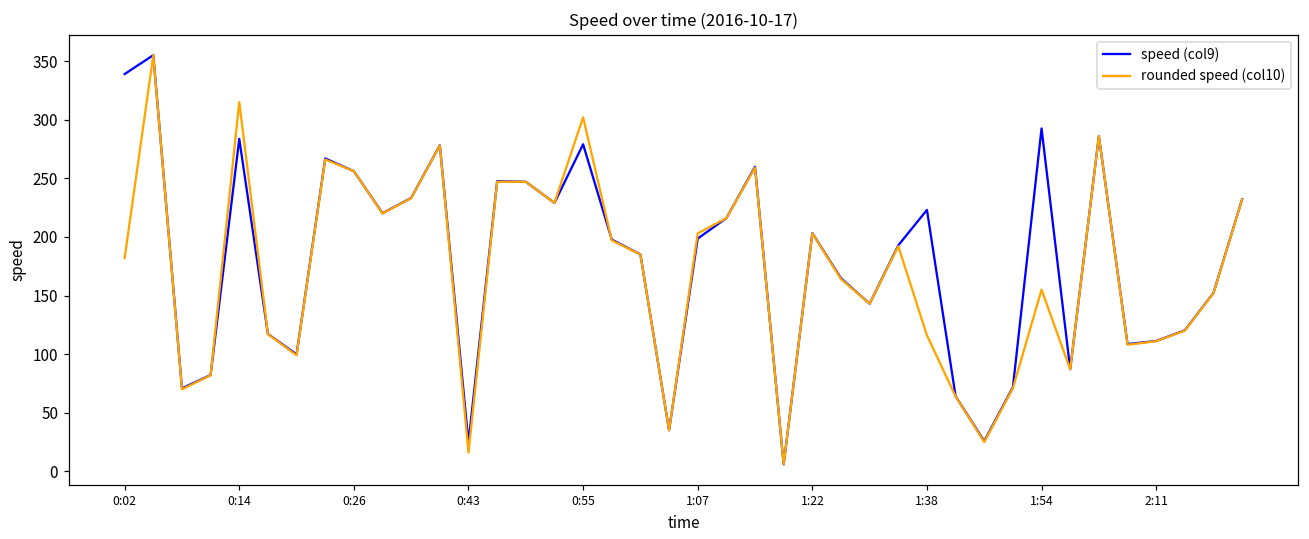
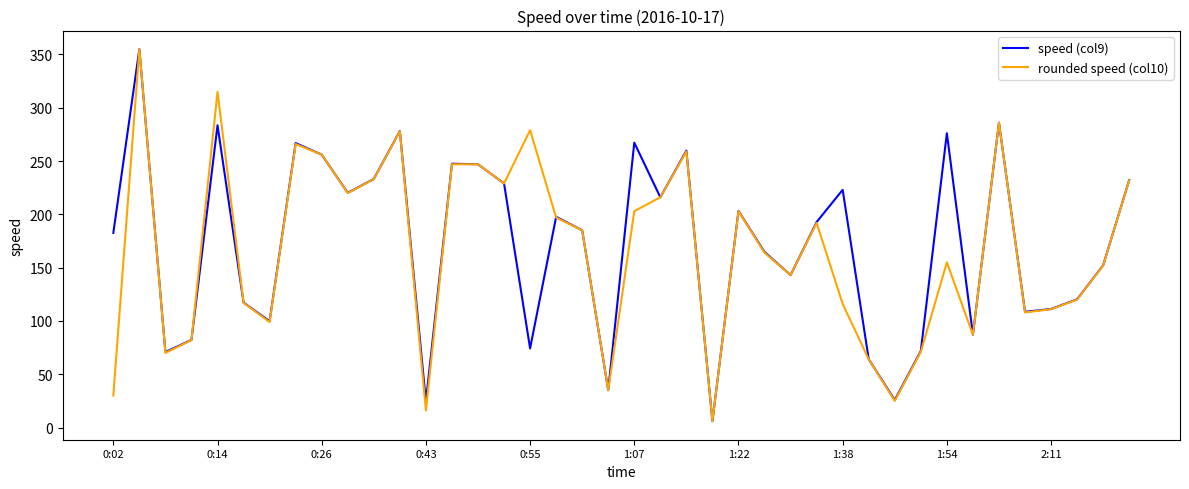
speed (col9), 0:02: 339 -> 183
rounded speed (col10), 0:02: 182 -> 30
speed (col9), 0:55: 279 -> 74
rounded speed (col10), 0:55: 302 -> 279
speed (col9), 1:07: 199 -> 267
speed (col9), 1:54: 293 -> 276
